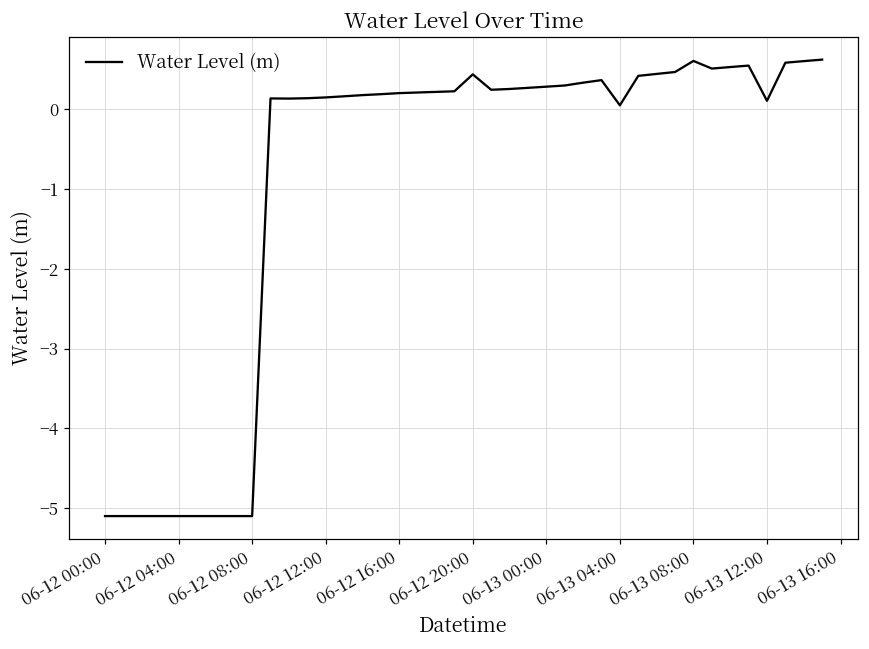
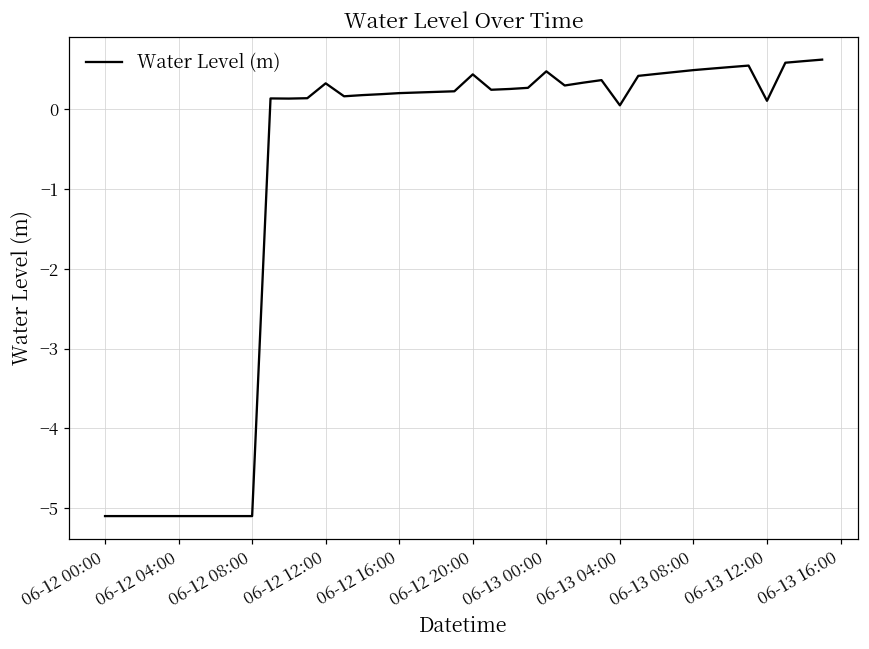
06-12 12:00: 0.2 -> 0.3
06-13 00:00: 0.3 -> 0.5
06-13 08:00: 0.6 -> 0.5
